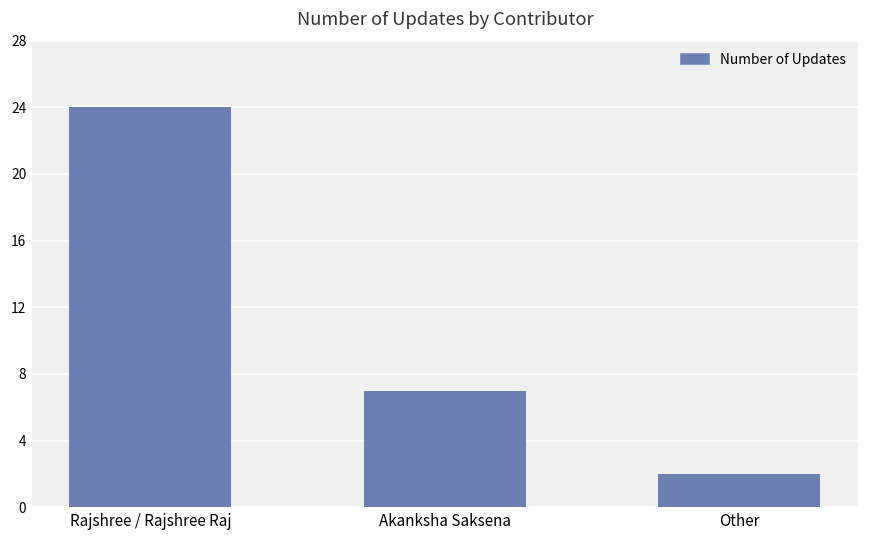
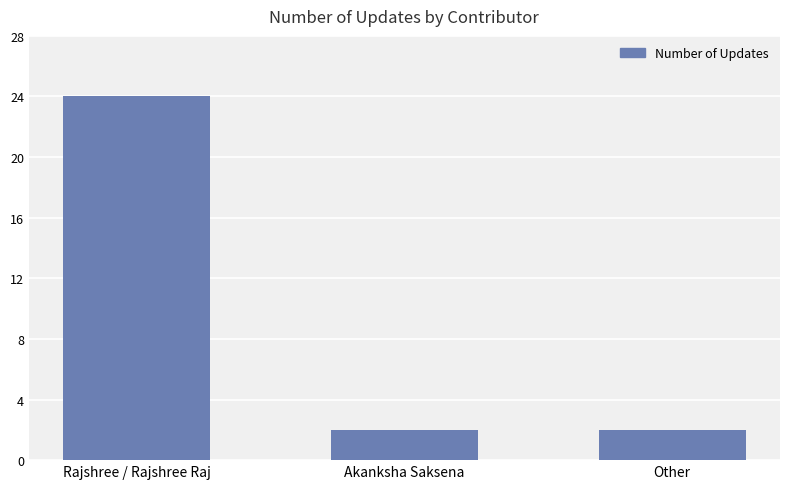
Akanksha Saksena: 7 -> 2
